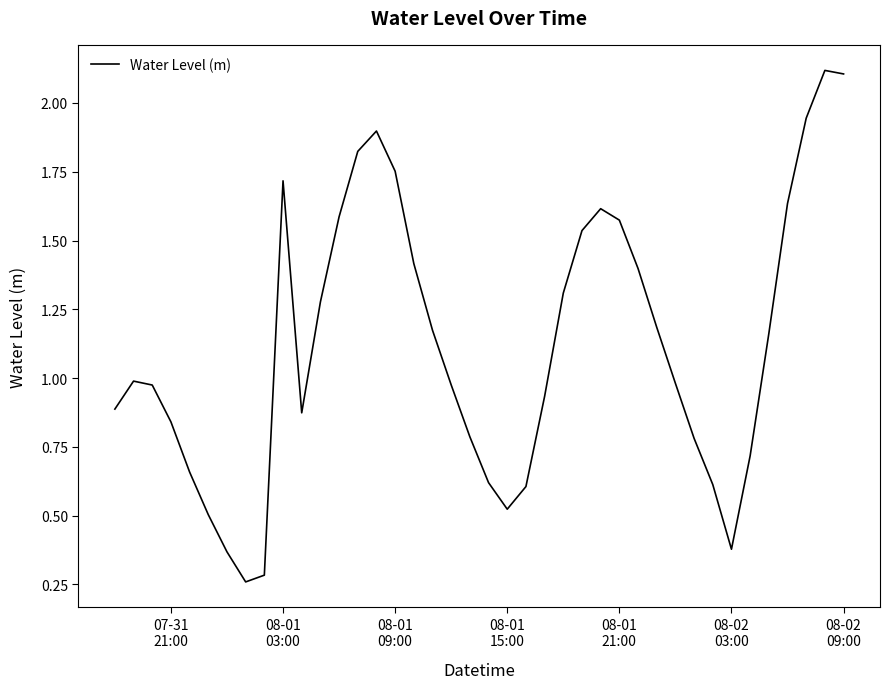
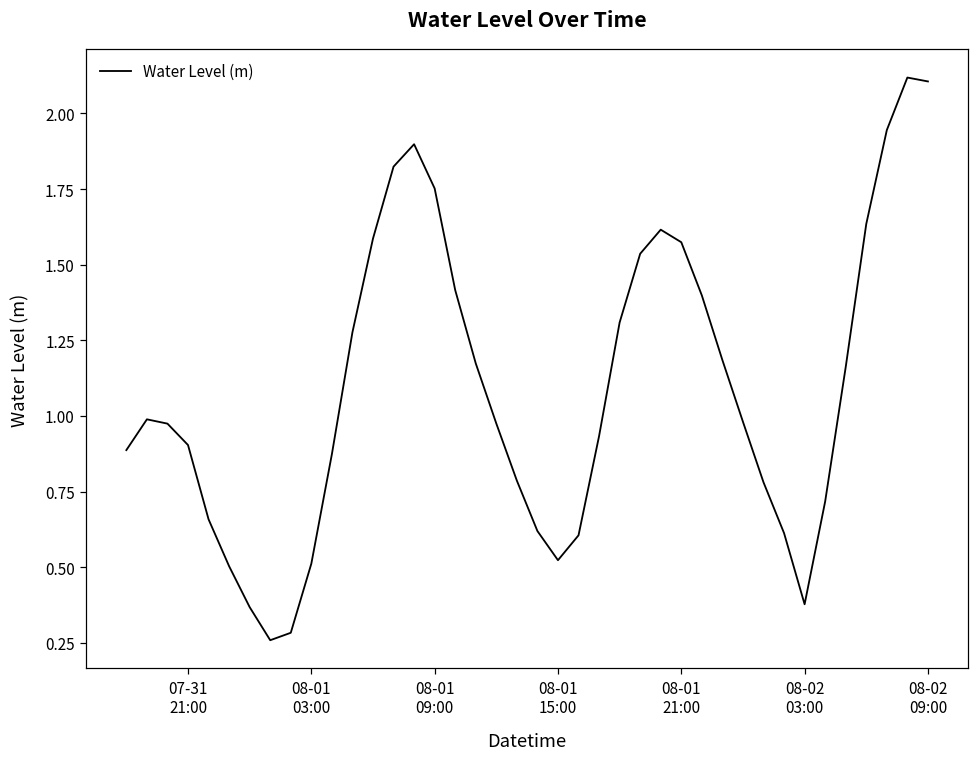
07-31 21:00: 0.84 -> 0.90
08-01 03:00: 1.72 -> 0.51
